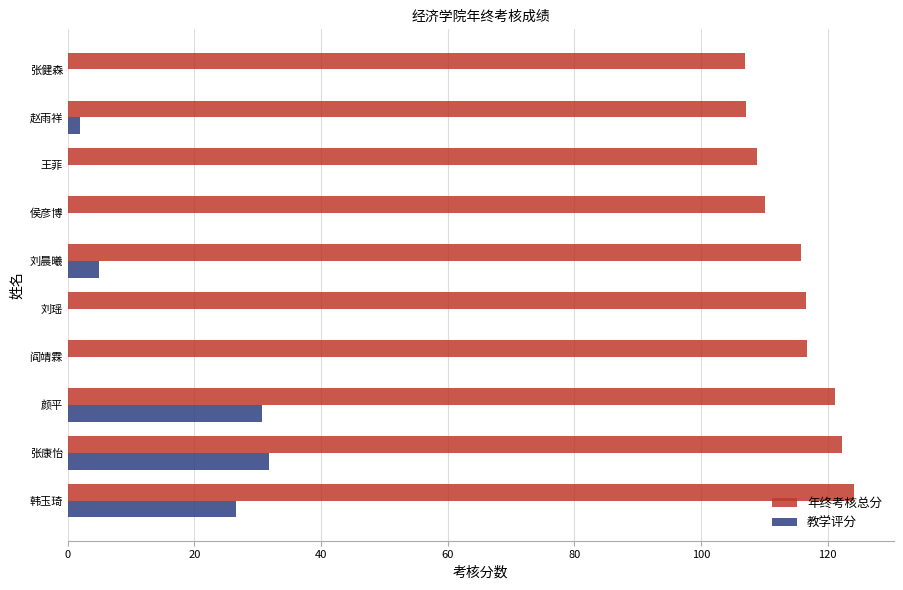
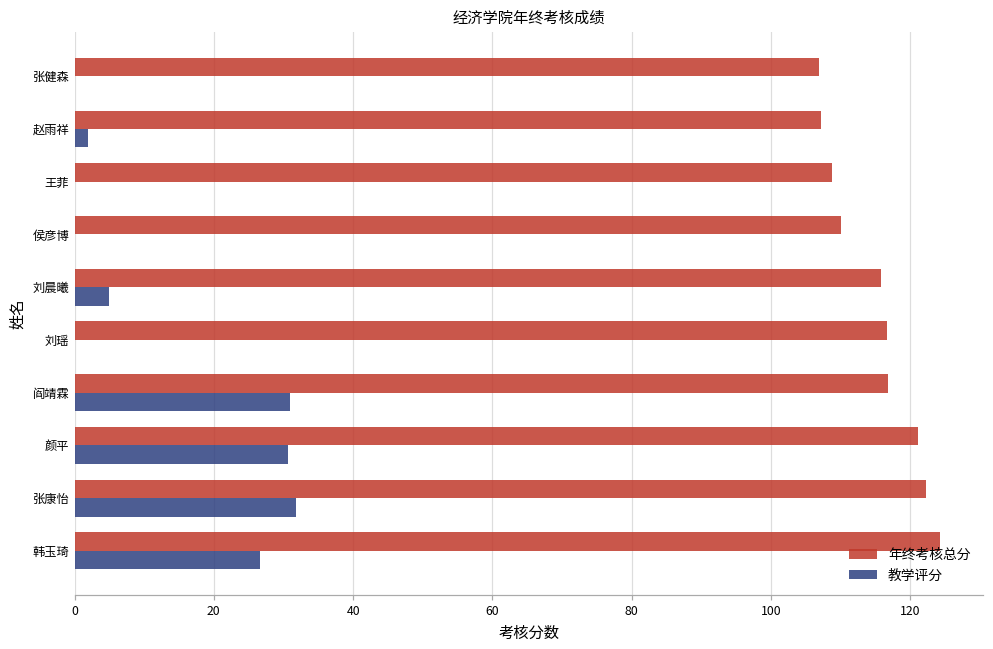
教学评分, 阎靖霖: 0 -> 31
